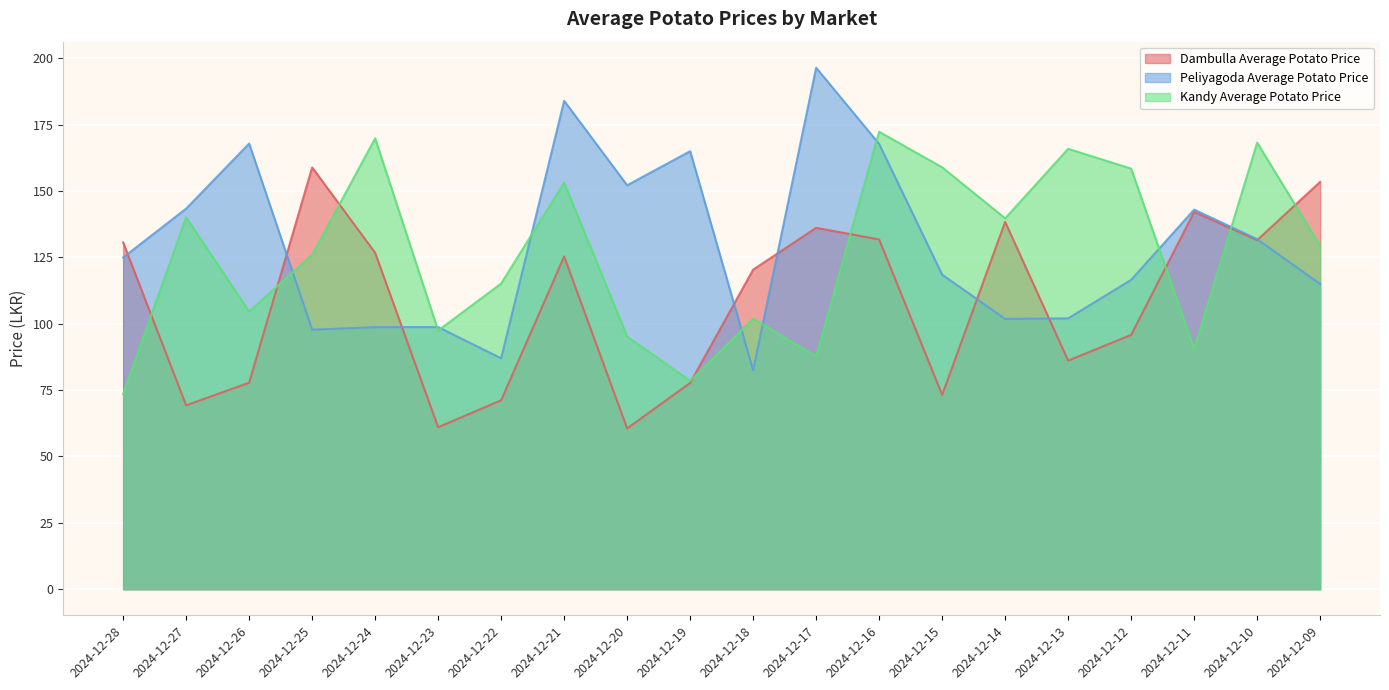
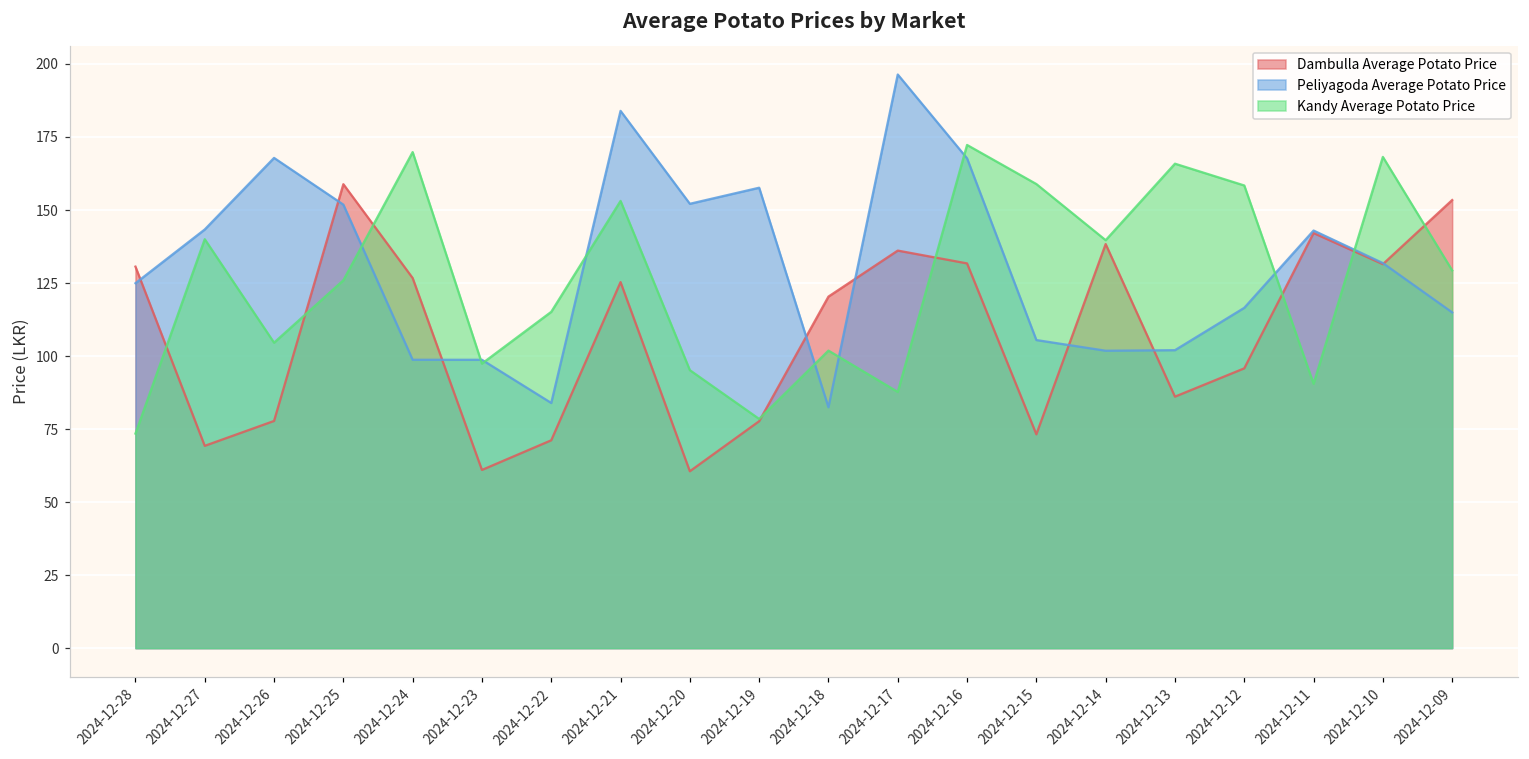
Peliyagoda Average Potato Price, 2024-12-25: 98 -> 152
Peliyagoda Average Potato Price, 2024-12-22: 87 -> 84
Peliyagoda Average Potato Price, 2024-12-19: 165 -> 158
Peliyagoda Average Potato Price, 2024-12-15: 118 -> 105
